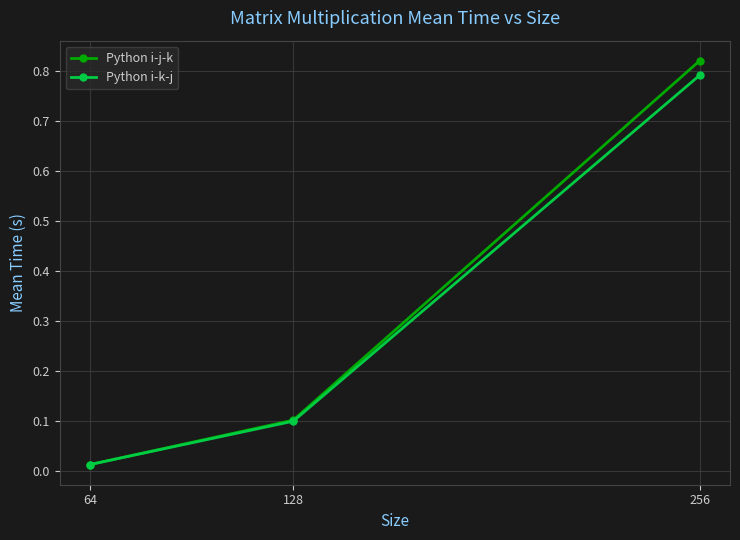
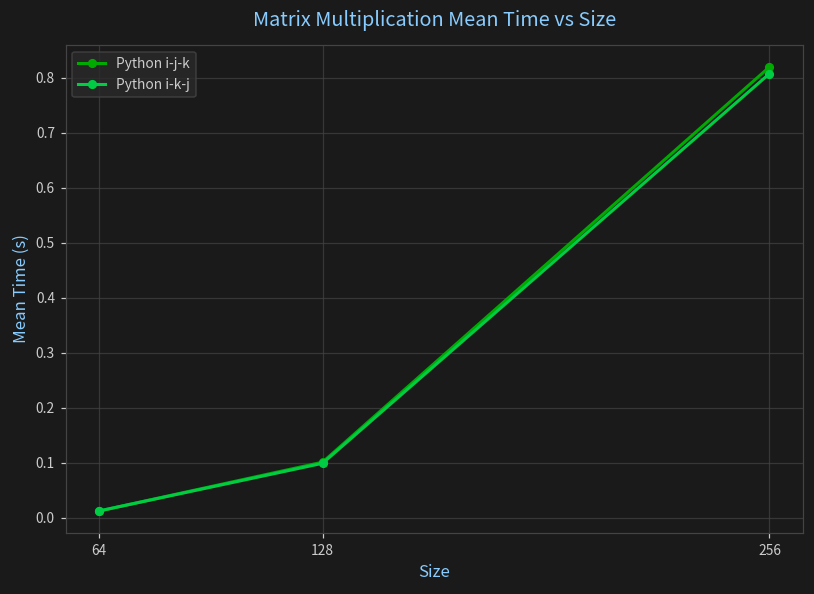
Python i-k-j, 256: 0.79 -> 0.81
